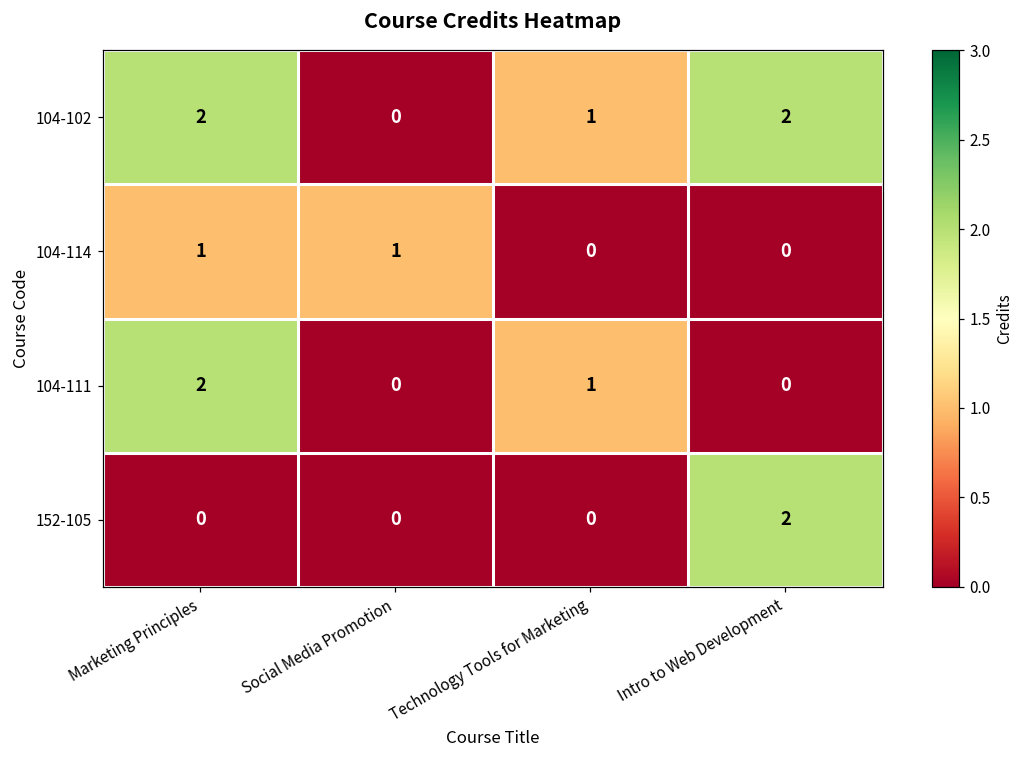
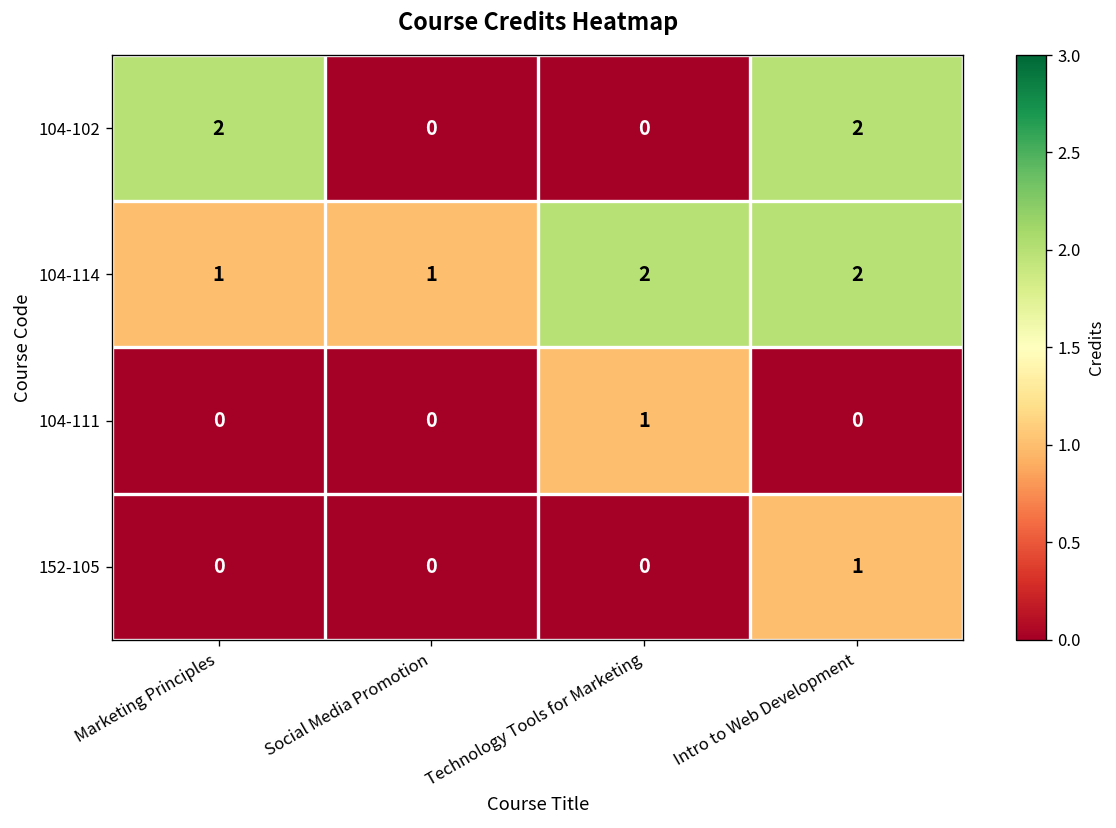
104-102, Technology Tools for Marketing: 1 -> 0
104-114, Technology Tools for Marketing: 0 -> 2
104-114, Intro to Web Development: 0 -> 2
104-111, Marketing Principles: 2 -> 0
152-105, Intro to Web Development: 2 -> 1
